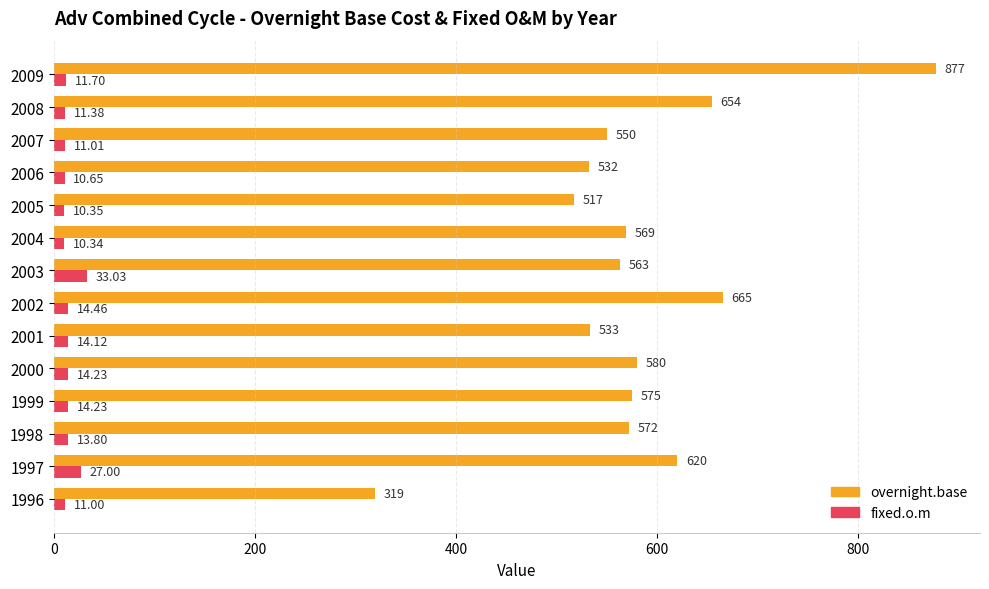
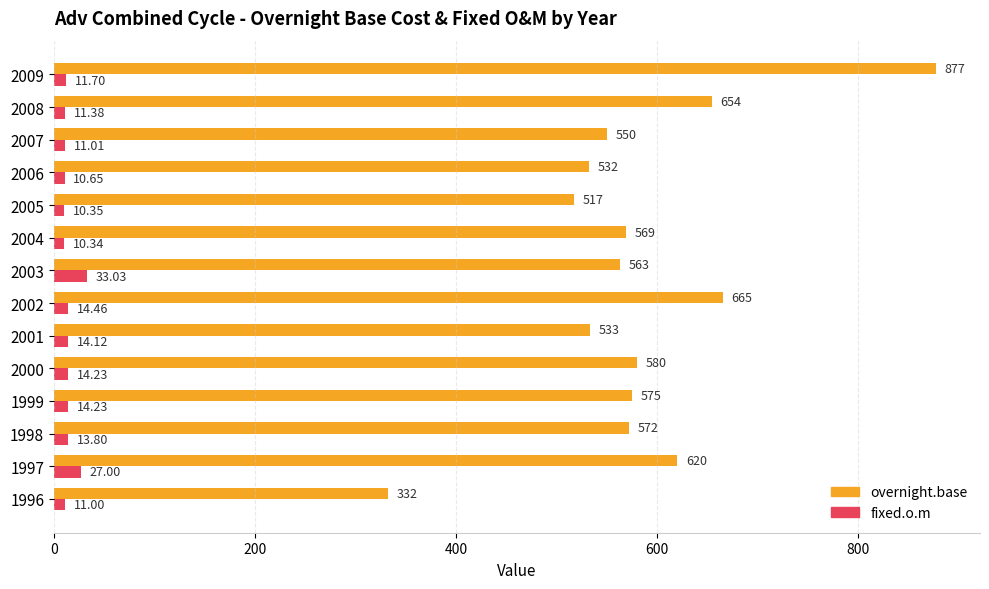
overnight.base, 1996: 319 -> 332
